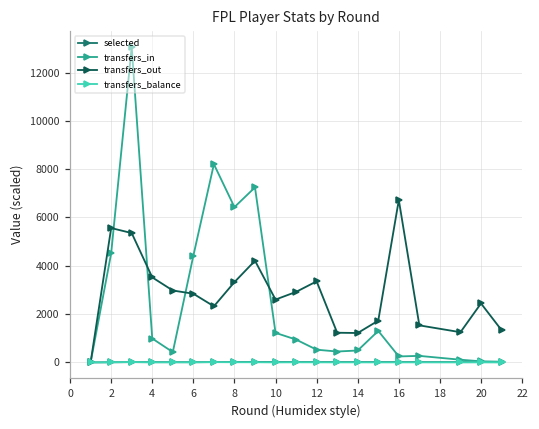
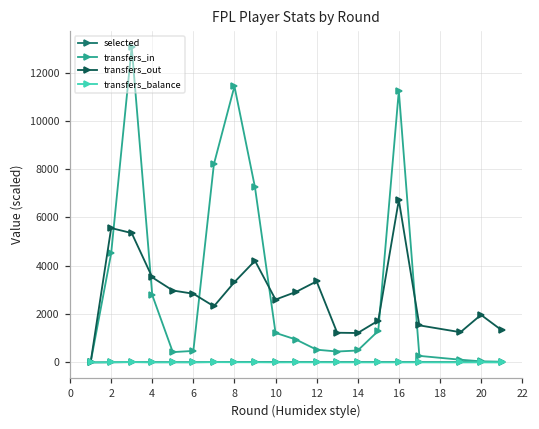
transfers_in, 4: 1000 -> 2800
transfers_in, 6: 4400 -> 500
transfers_in, 8: 6400 -> 11400
transfers_in, 16: 200 -> 11200
transfers_out, 20: 2400 -> 2000
